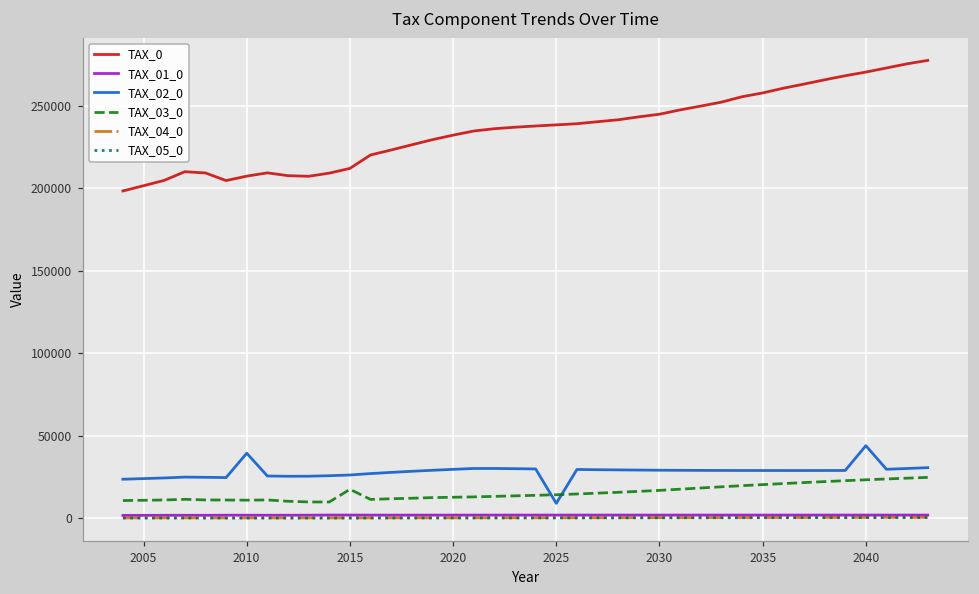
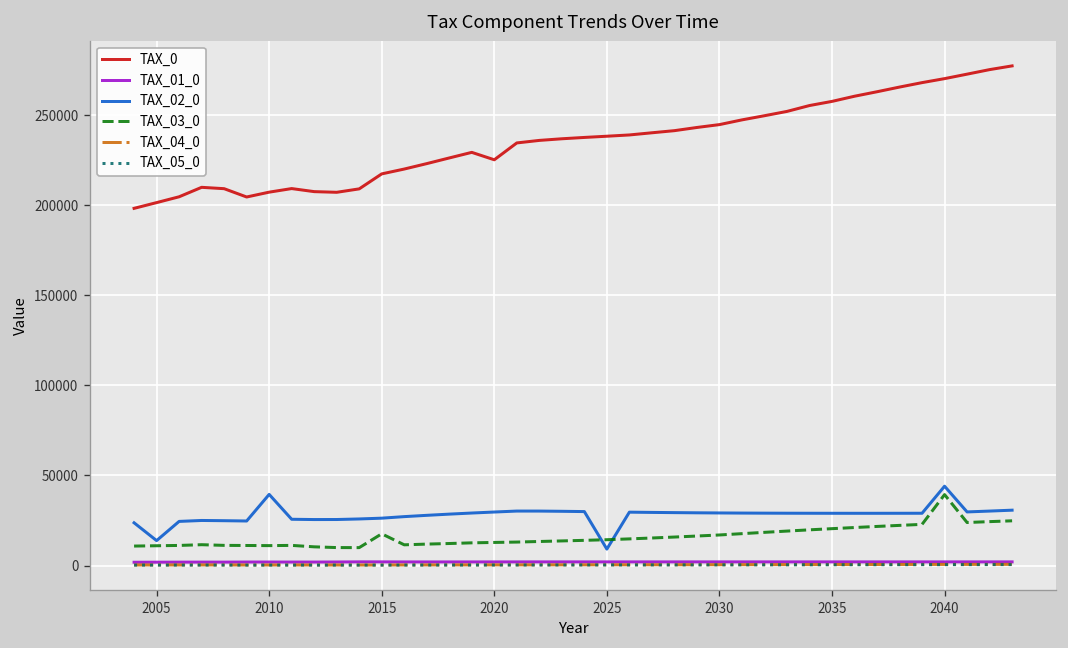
TAX_02_0, 2005: 24000 -> 14000
TAX_0, 2015: 212000 -> 217000
TAX_0, 2020: 232000 -> 225000
TAX_03_0, 2040: 23000 -> 39000
